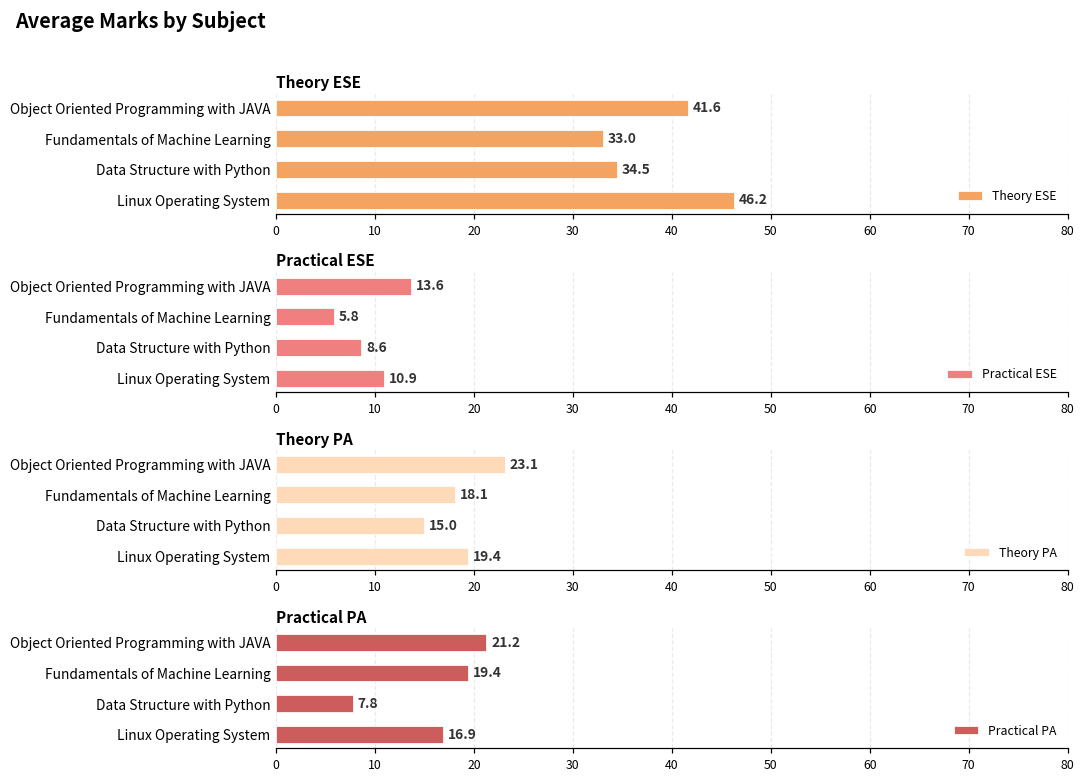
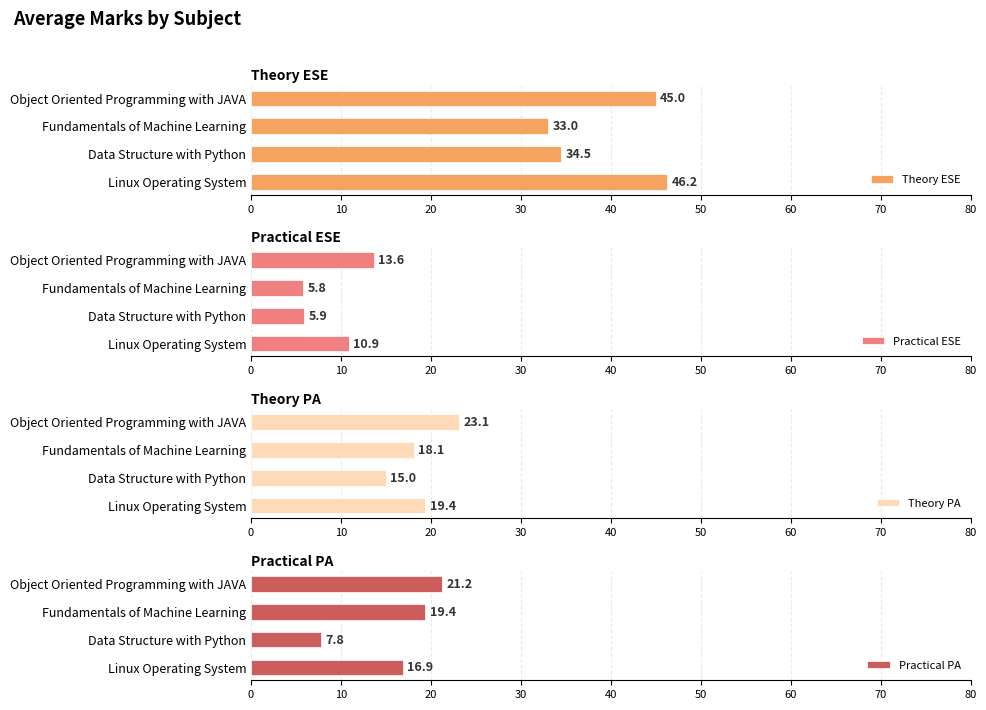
Theory ESE, Object Oriented Programming with JAVA: 41.6 -> 45.0
Practical ESE, Data Structure with Python: 8.6 -> 5.9
